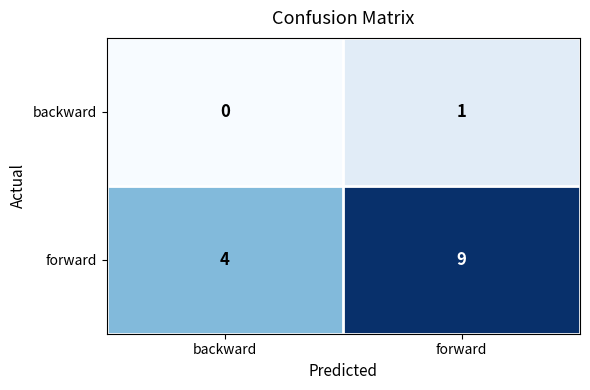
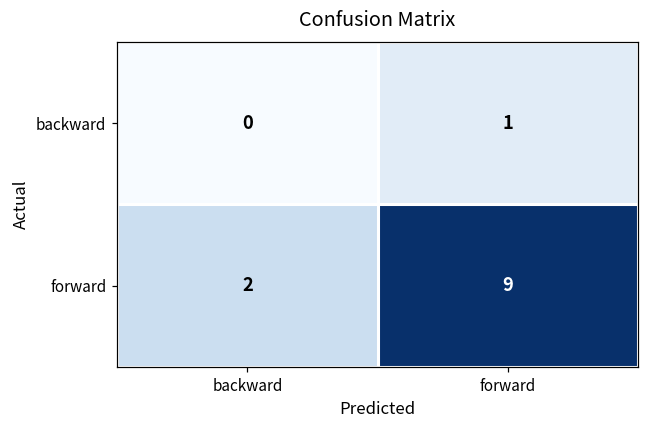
forward, backward: 4 -> 2
